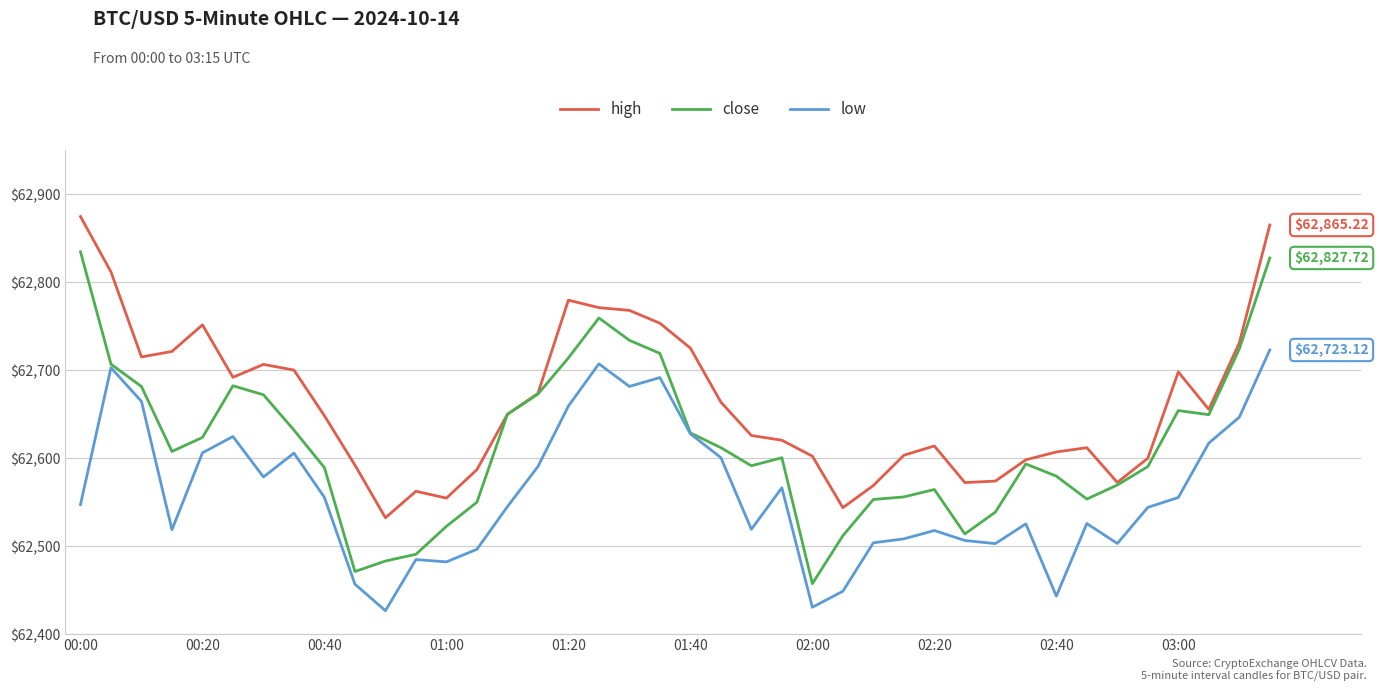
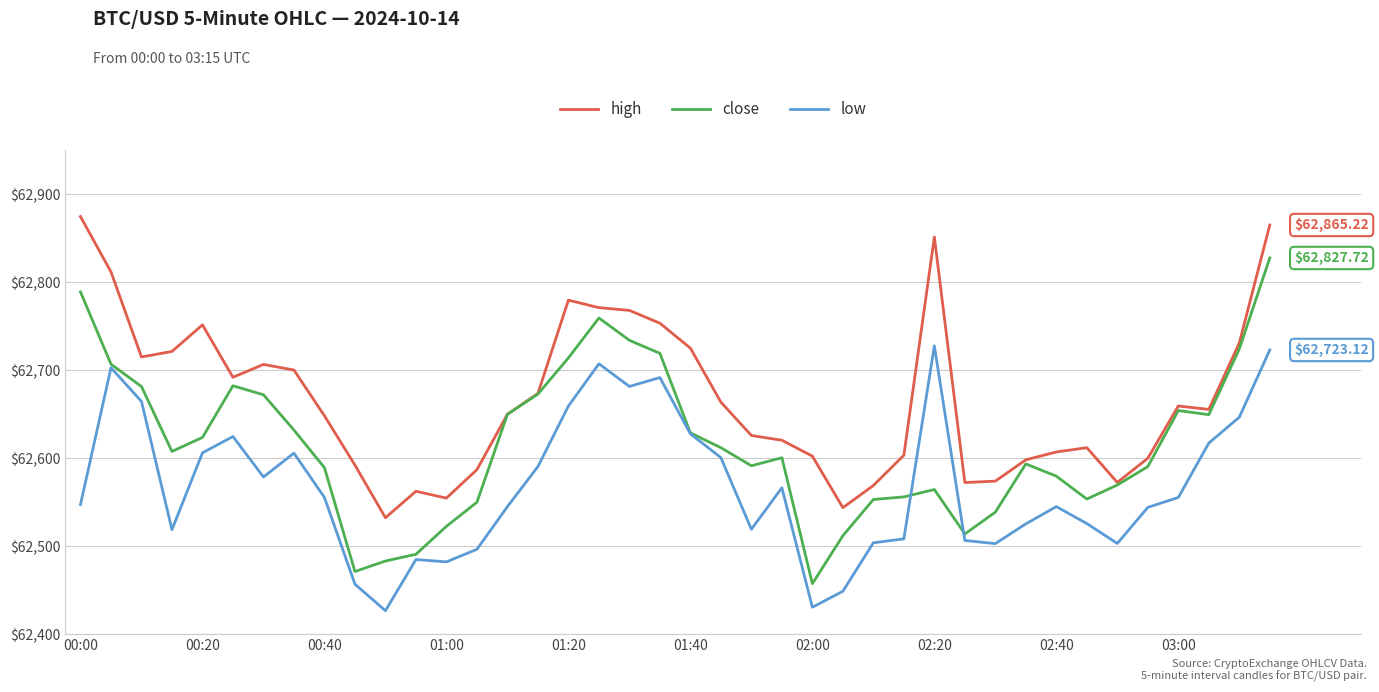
close, 00:00: $62,830 -> $62,790
high, 02:20: $62,610 -> $62,850
low, 02:20: $62,520 -> $62,730
low, 02:40: $62,440 -> $62,550
high, 03:00: $62,700 -> $62,660
